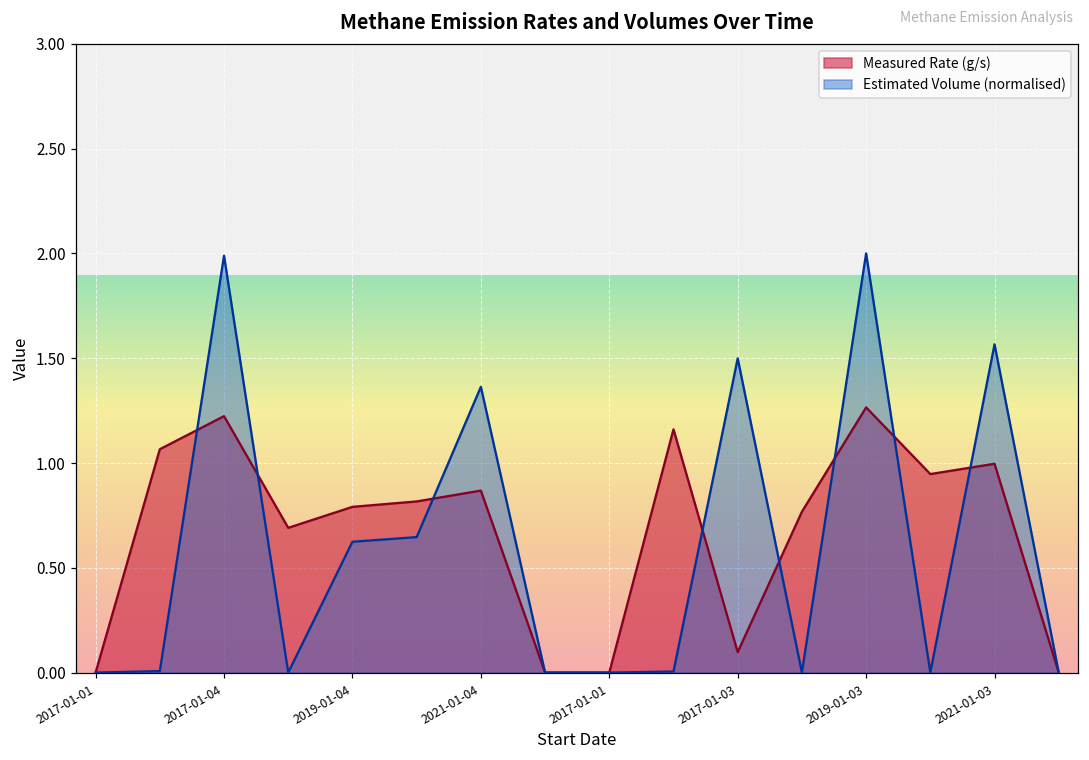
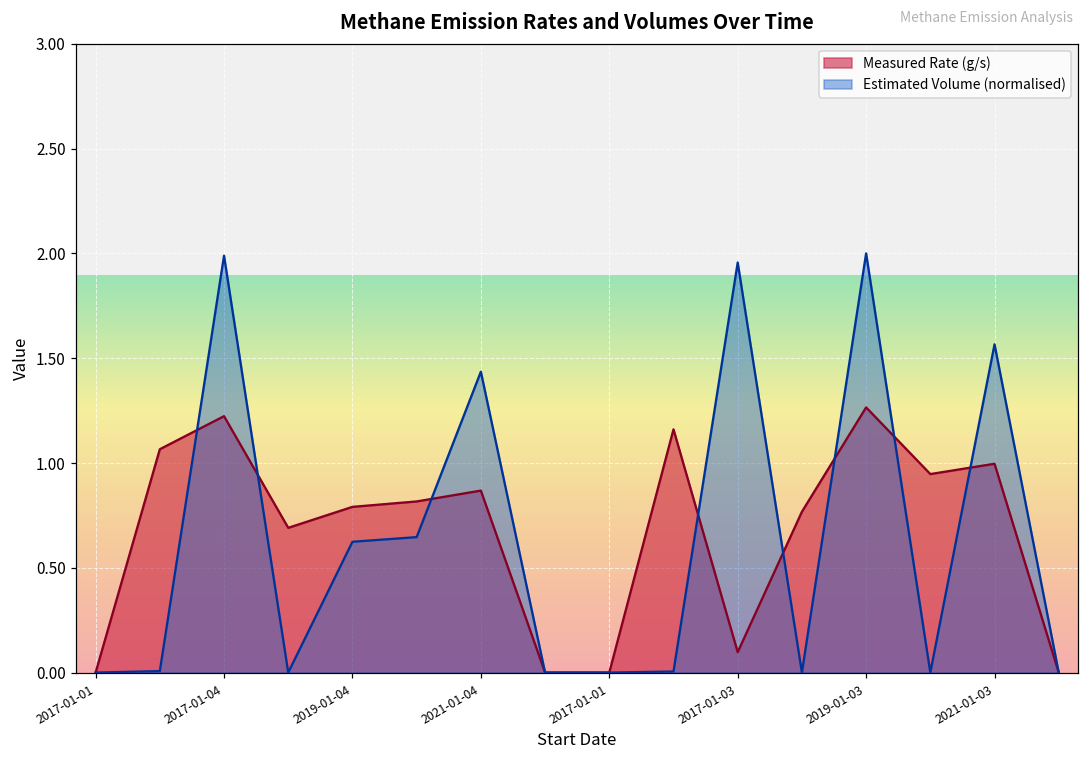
Estimated Volume (normalised), 2021-01-04: 1.36 -> 1.44
Estimated Volume (normalised), 2017-01-03: 1.50 -> 1.96
